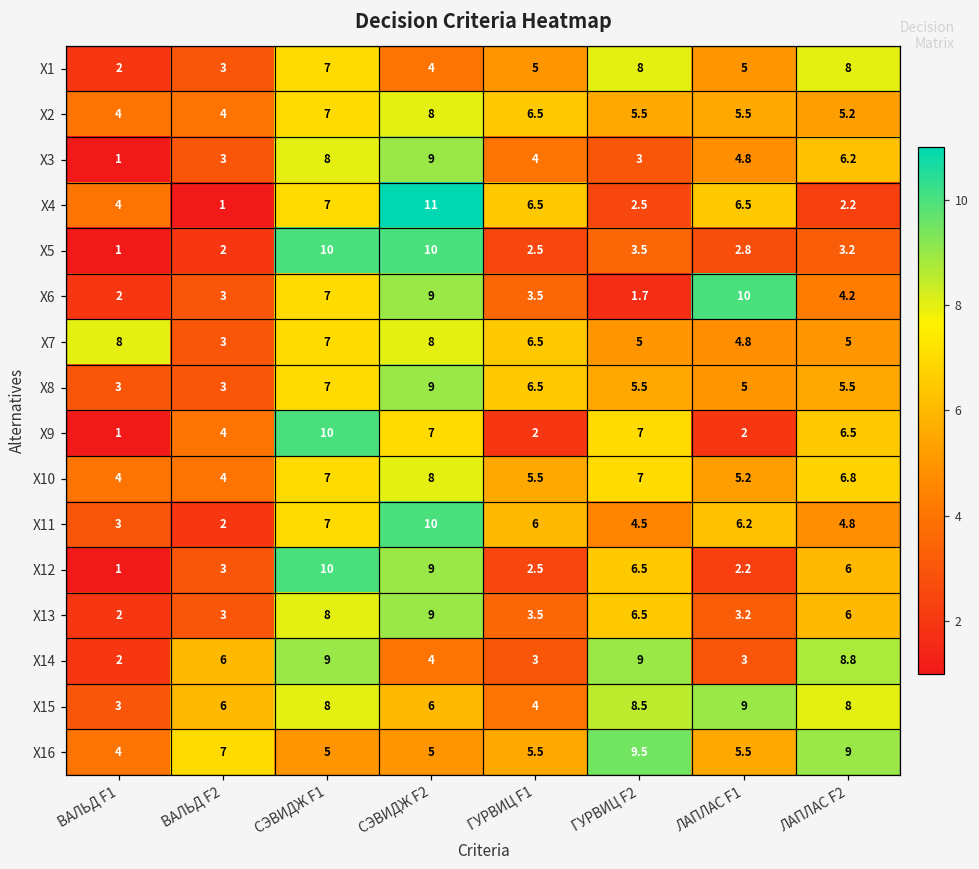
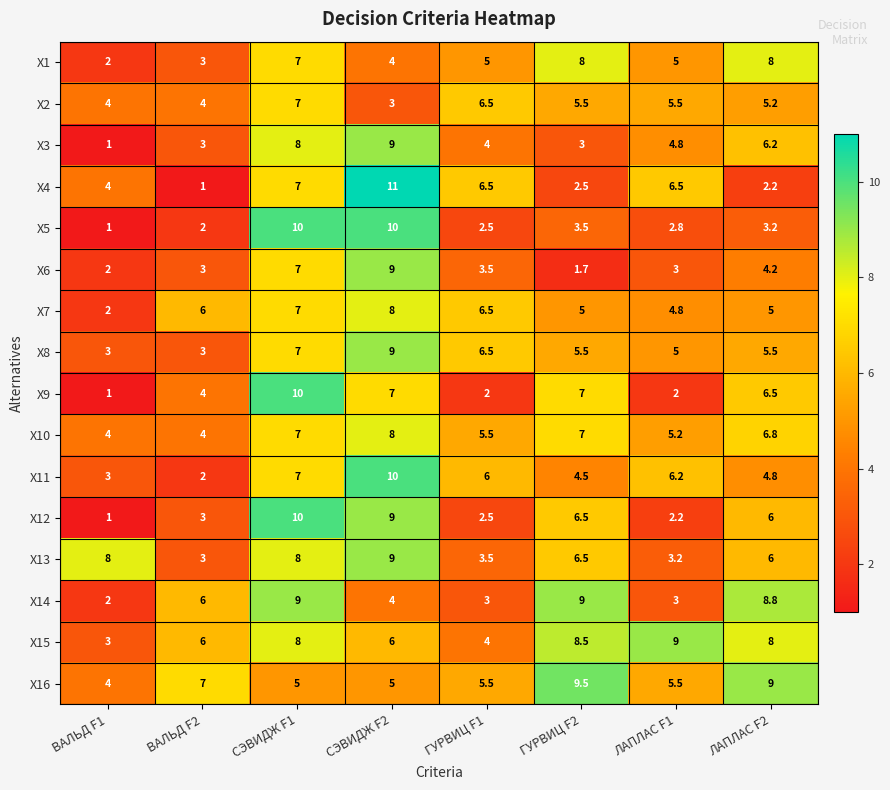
X2, СЭВИДЖ F2: 8 -> 3
X6, ЛАПЛАС F1: 10 -> 3
X7, ВАЛЬД F1: 8 -> 2
X7, ВАЛЬД F2: 3 -> 6
X13, ВАЛЬД F1: 2 -> 8
